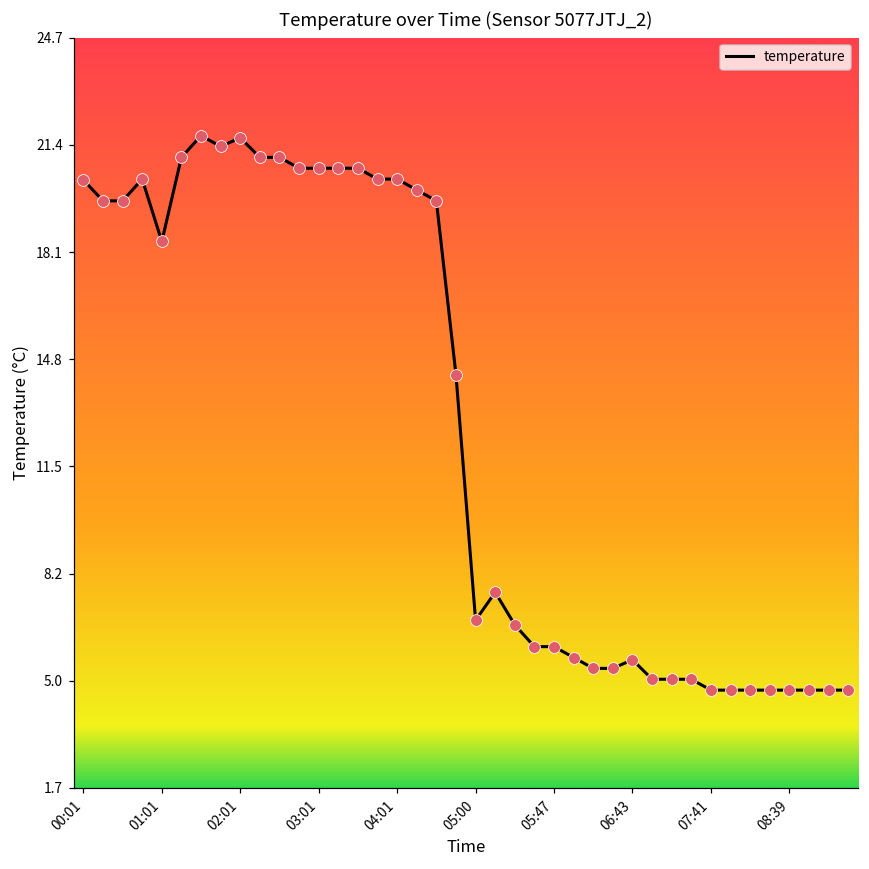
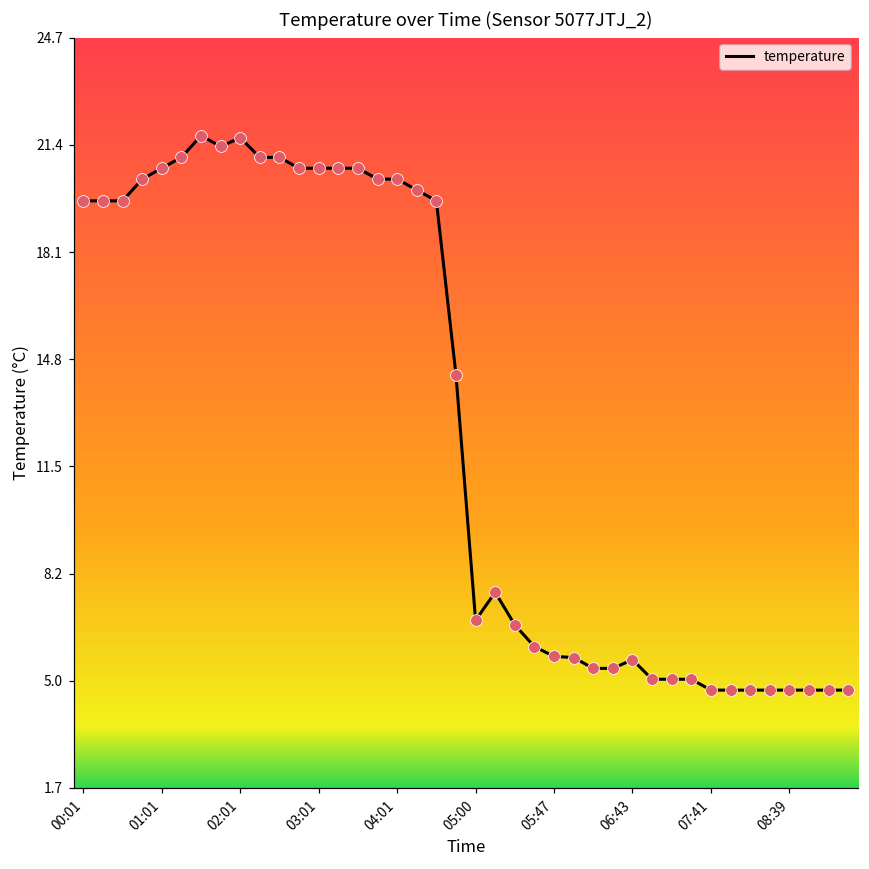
00:01: 20.3 -> 19.7
01:01: 18.4 -> 20.7
05:47: 6.0 -> 5.7
